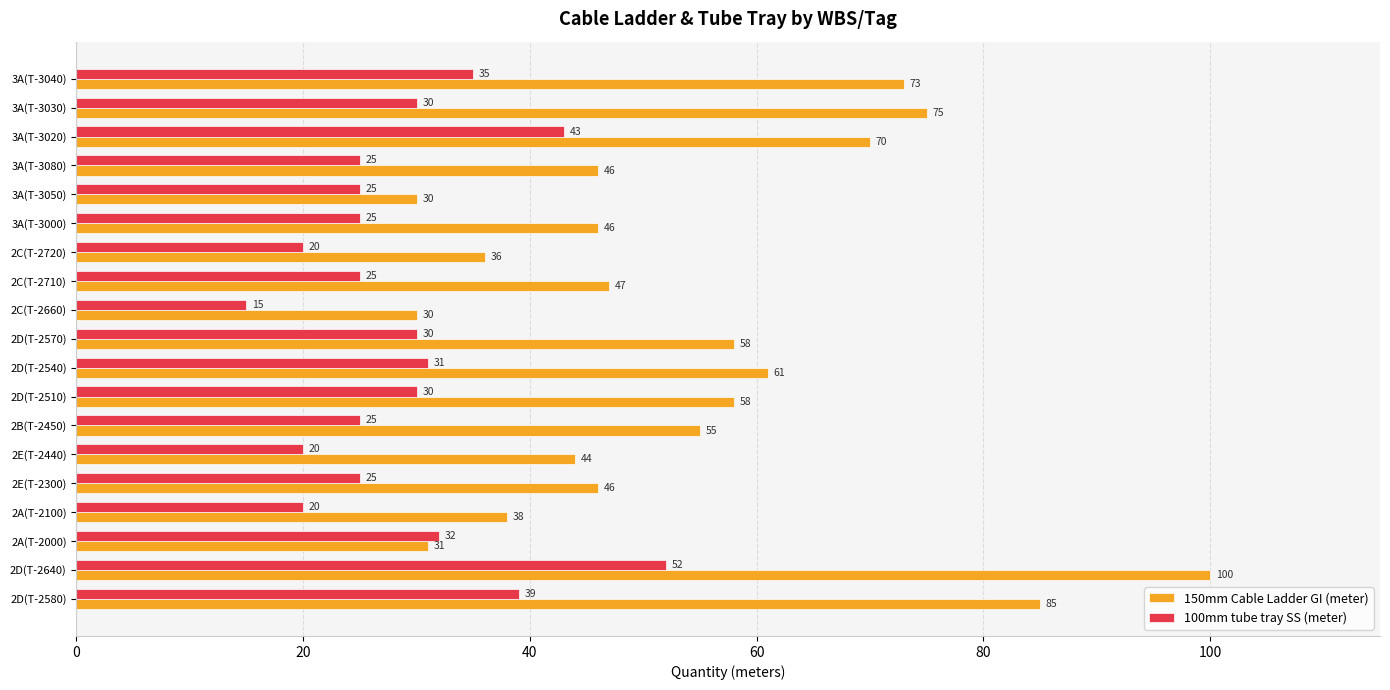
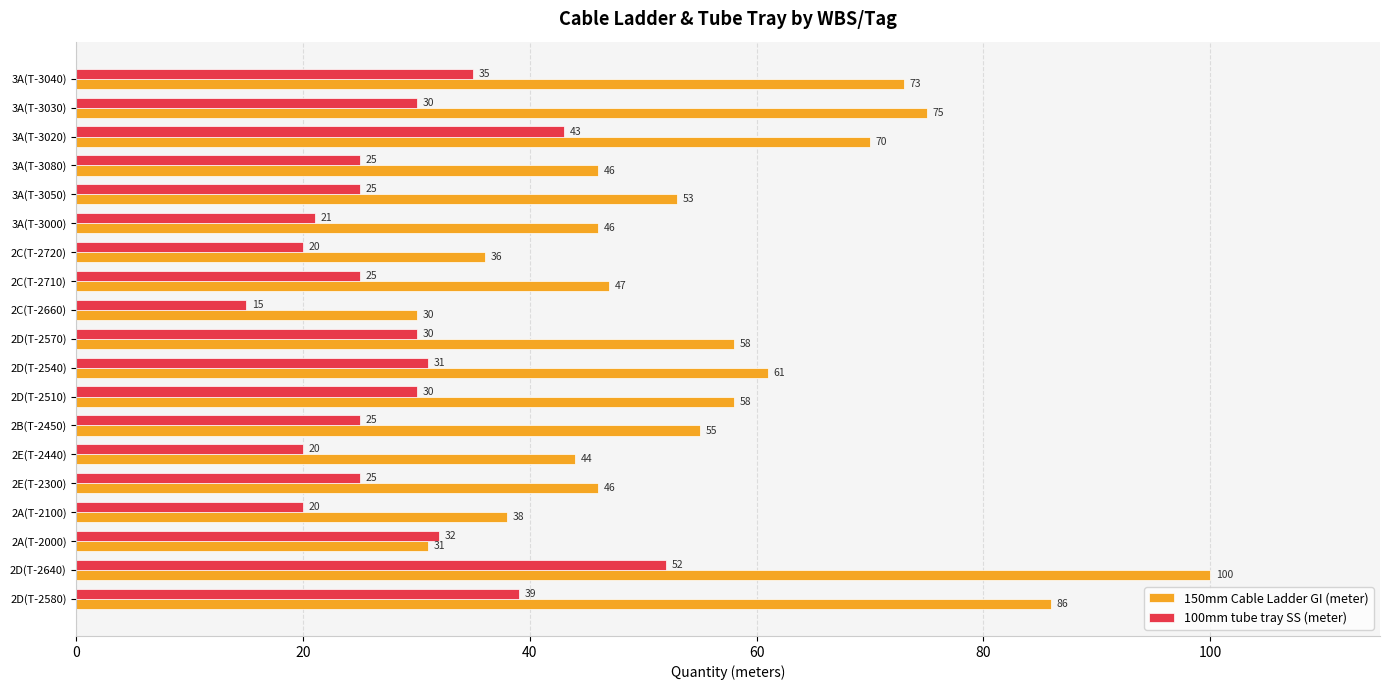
150mm Cable Ladder GI (meter), 3A(T-3050): 30 -> 53
100mm tube tray SS (meter), 3A(T-3000): 25 -> 21
150mm Cable Ladder GI (meter), 2D(T-2580): 85 -> 86
